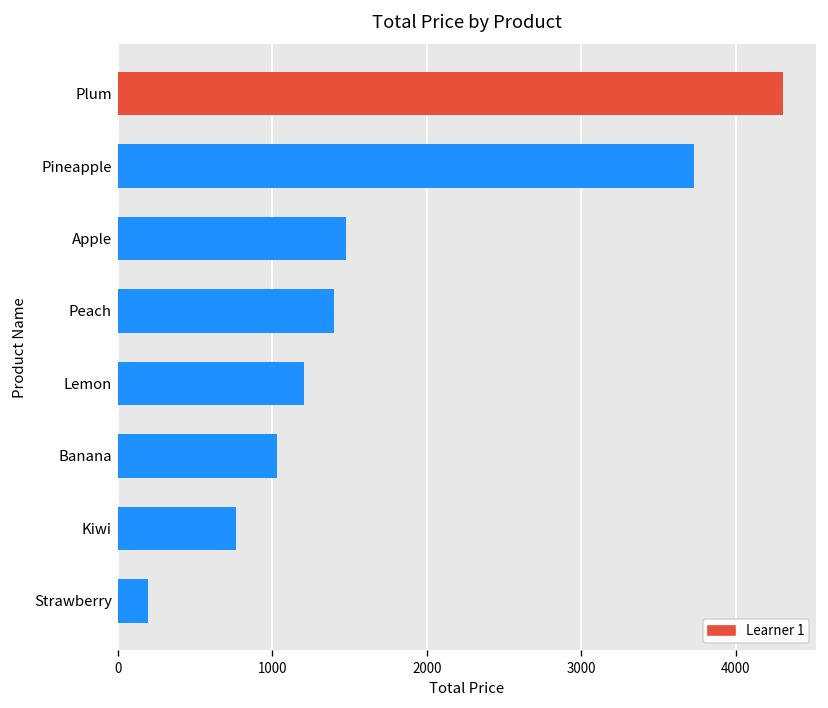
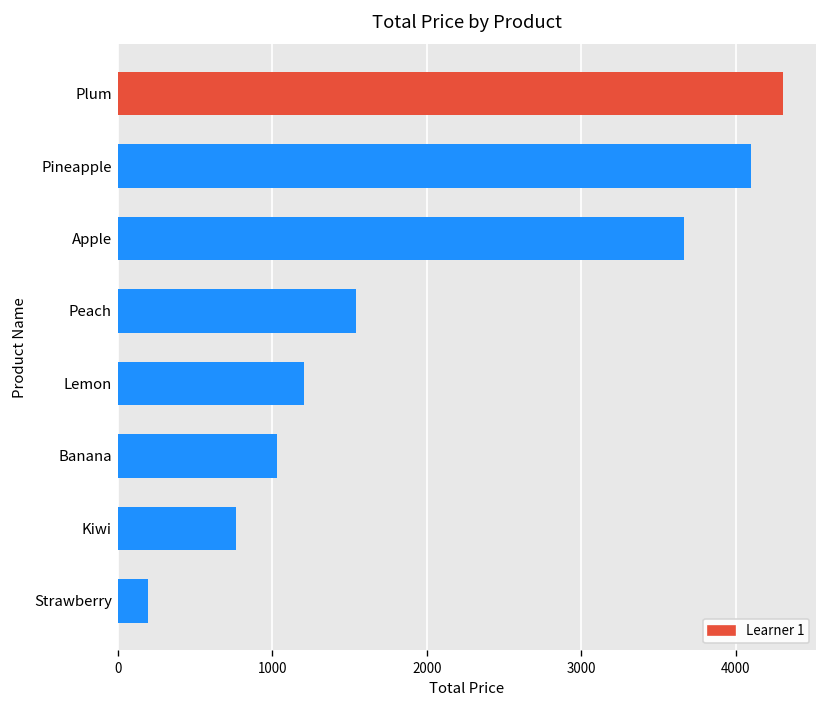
Pineapple: 3730 -> 4100
Apple: 1480 -> 3660
Peach: 1400 -> 1540
